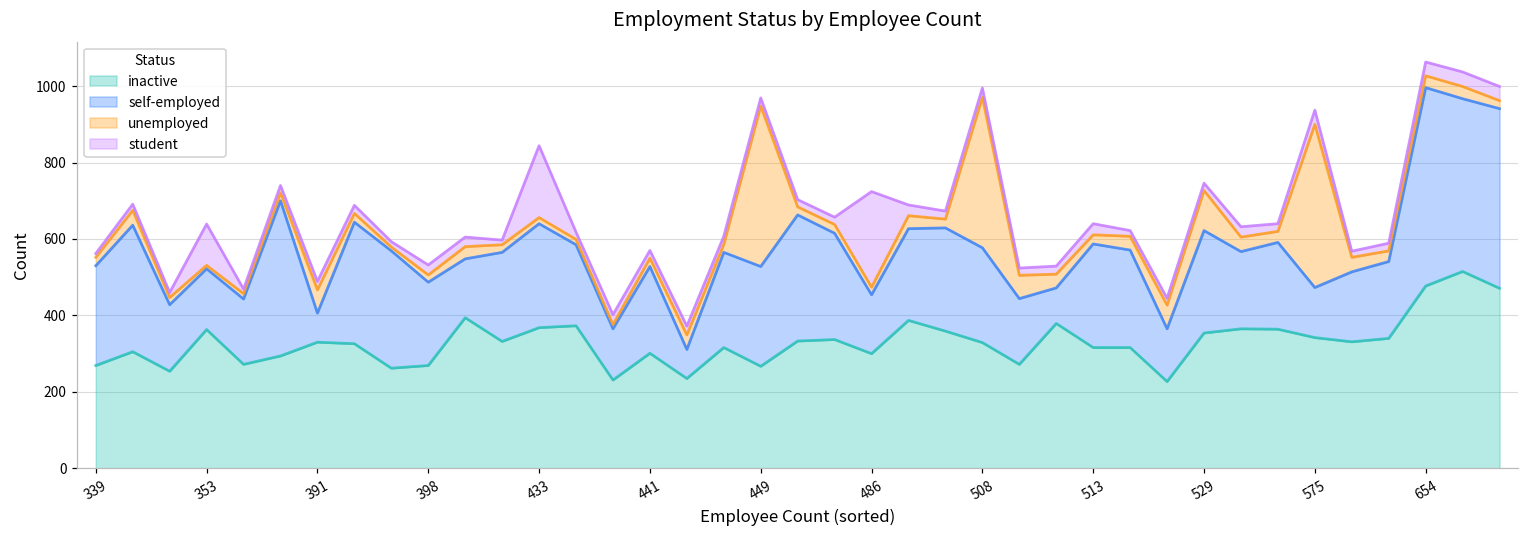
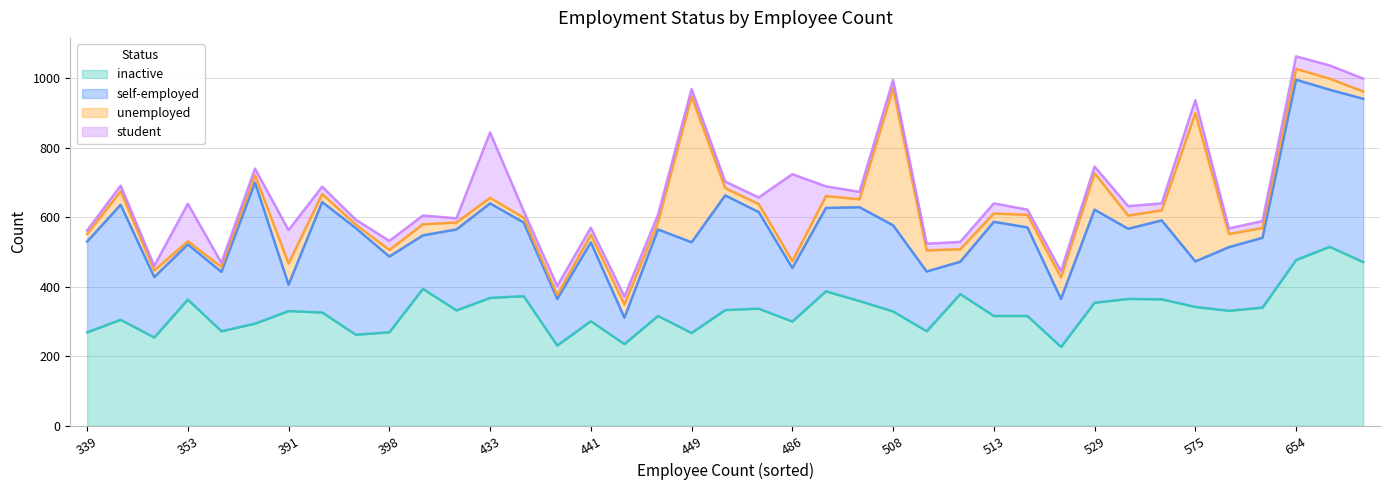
student, 391: 20 -> 100
